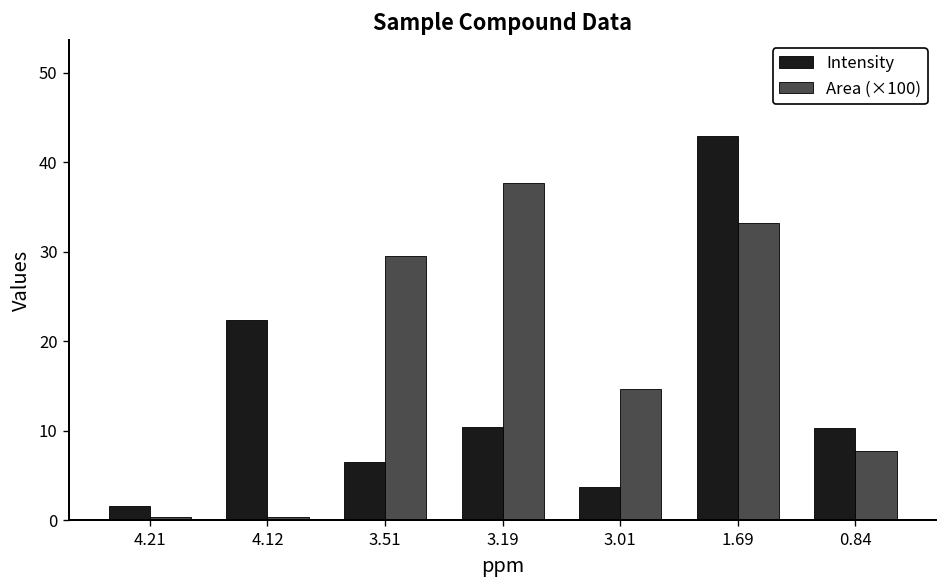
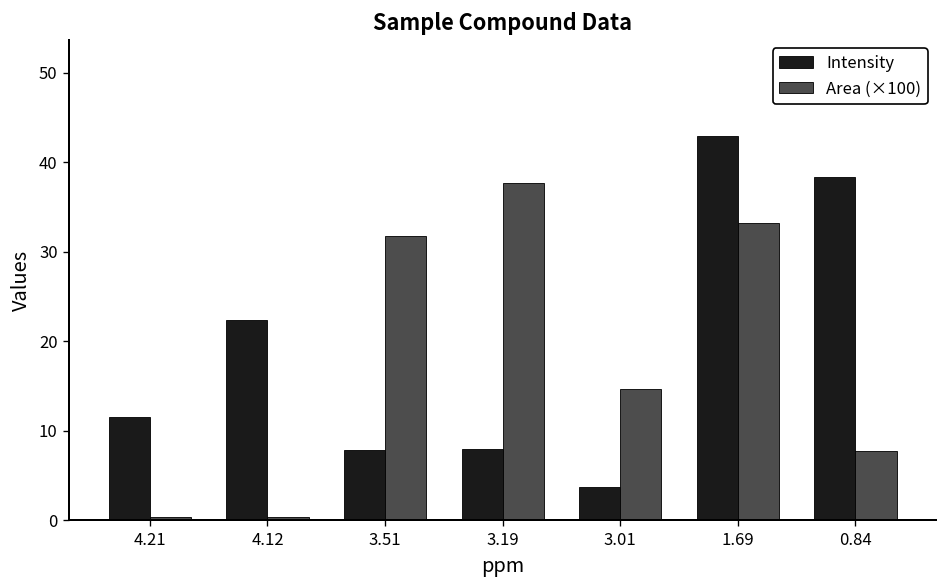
Intensity, 4.21: 2 -> 12
Intensity, 3.51: 7 -> 8
Area (×100), 3.51: 30 -> 32
Intensity, 3.19: 10 -> 8
Intensity, 0.84: 10 -> 38
